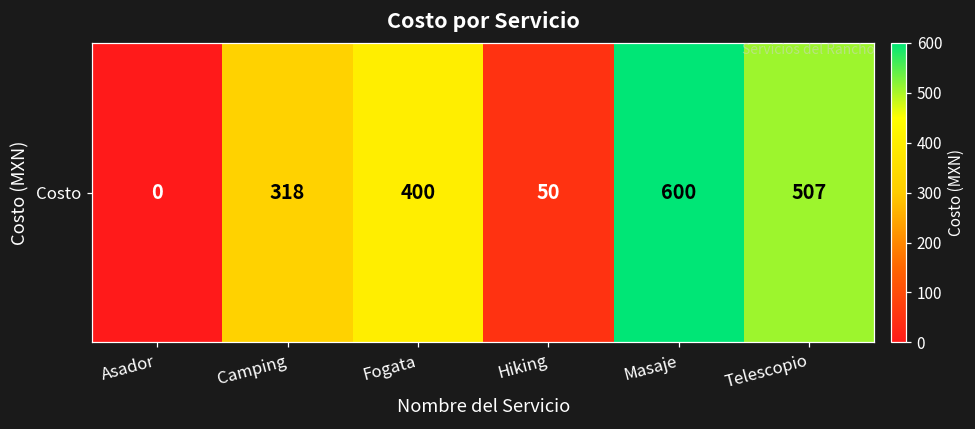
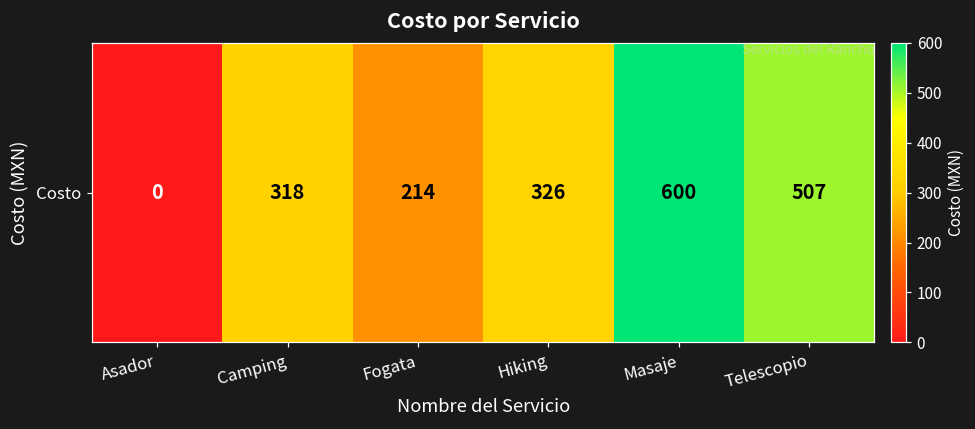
Costo, Fogata: 400 -> 214
Costo, Hiking: 50 -> 326
